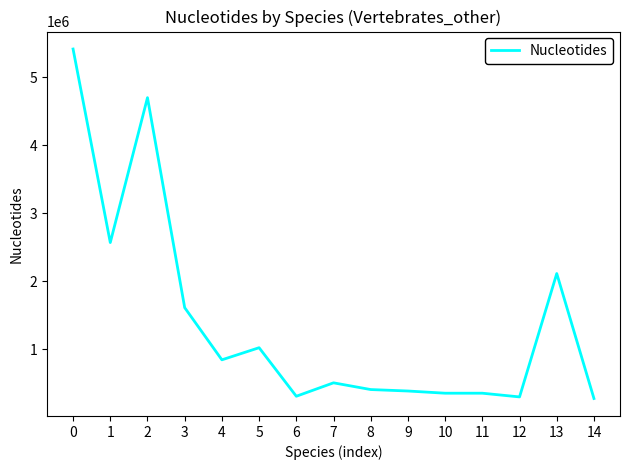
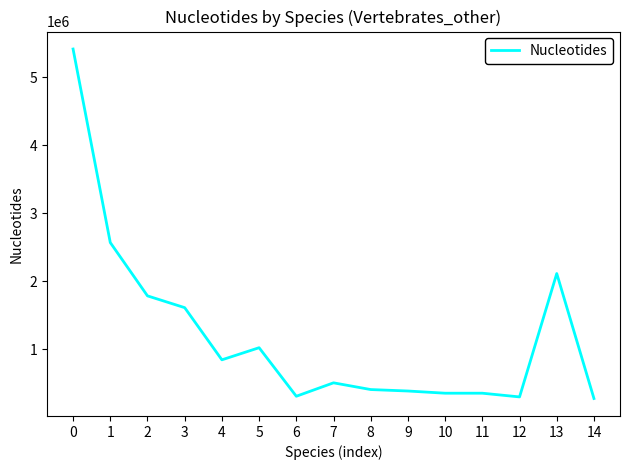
2: 4700000 -> 1800000
